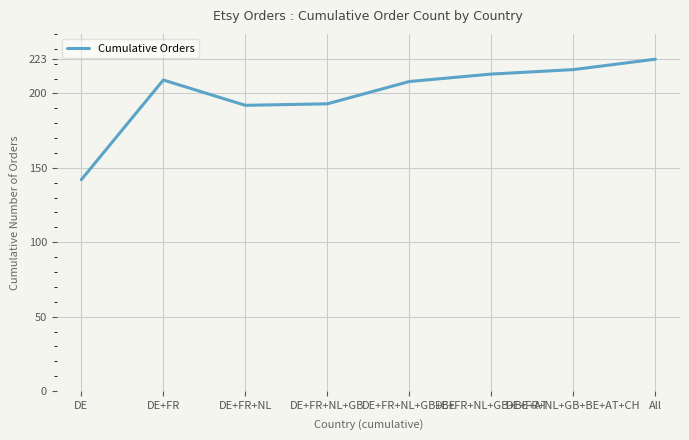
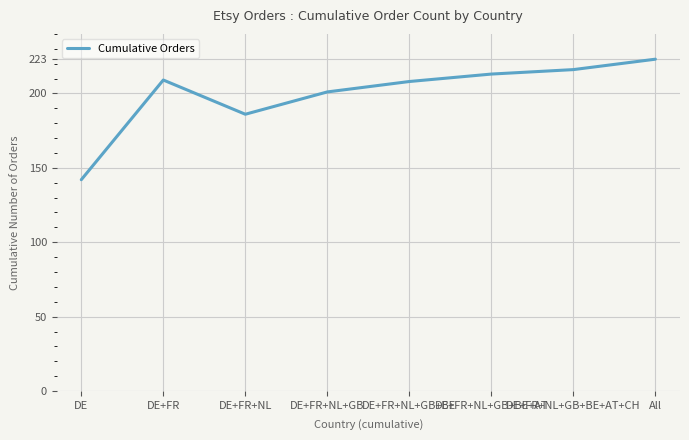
DE+FR+NL: 192 -> 186
DE+FR+NL+GB: 193 -> 201
